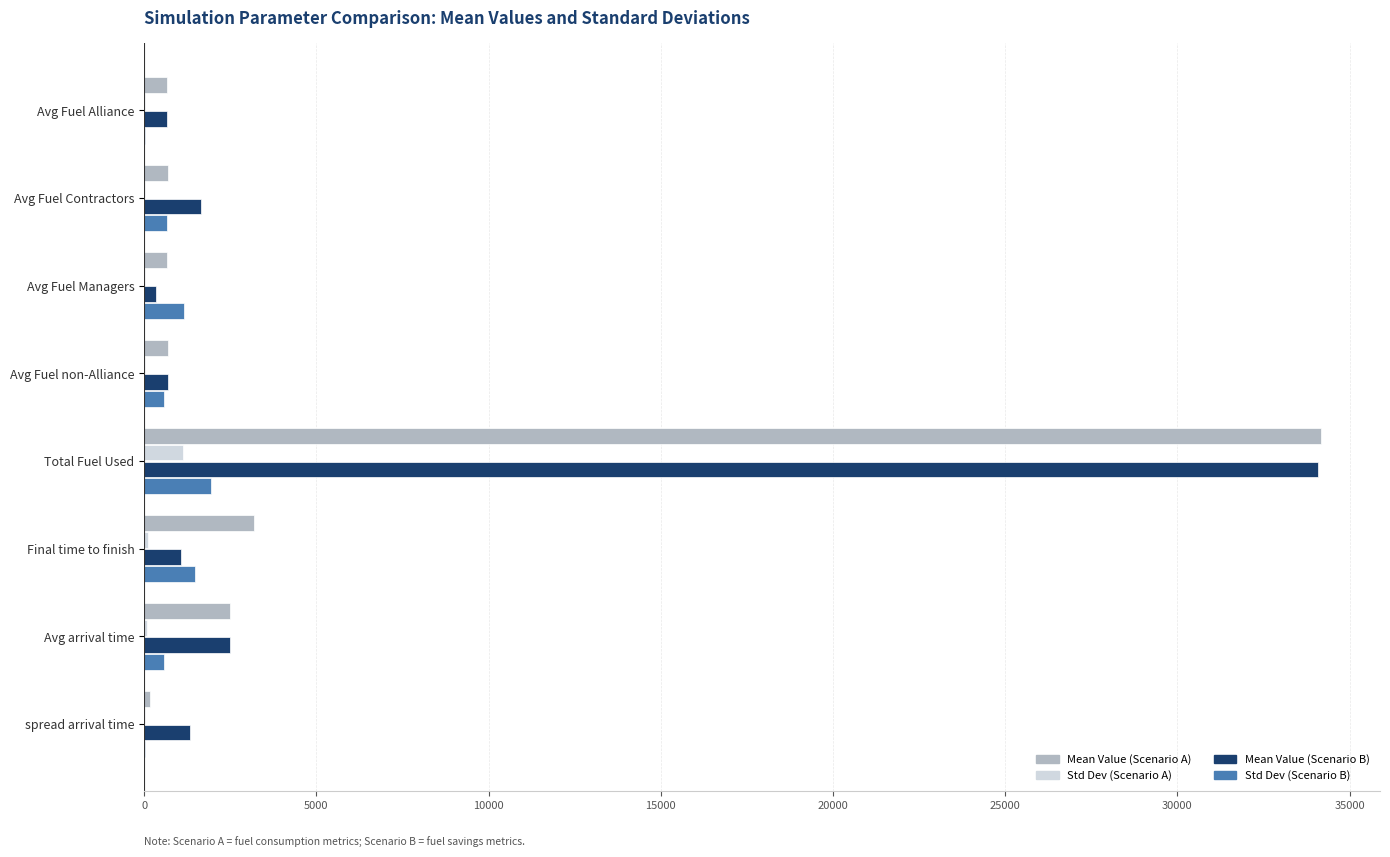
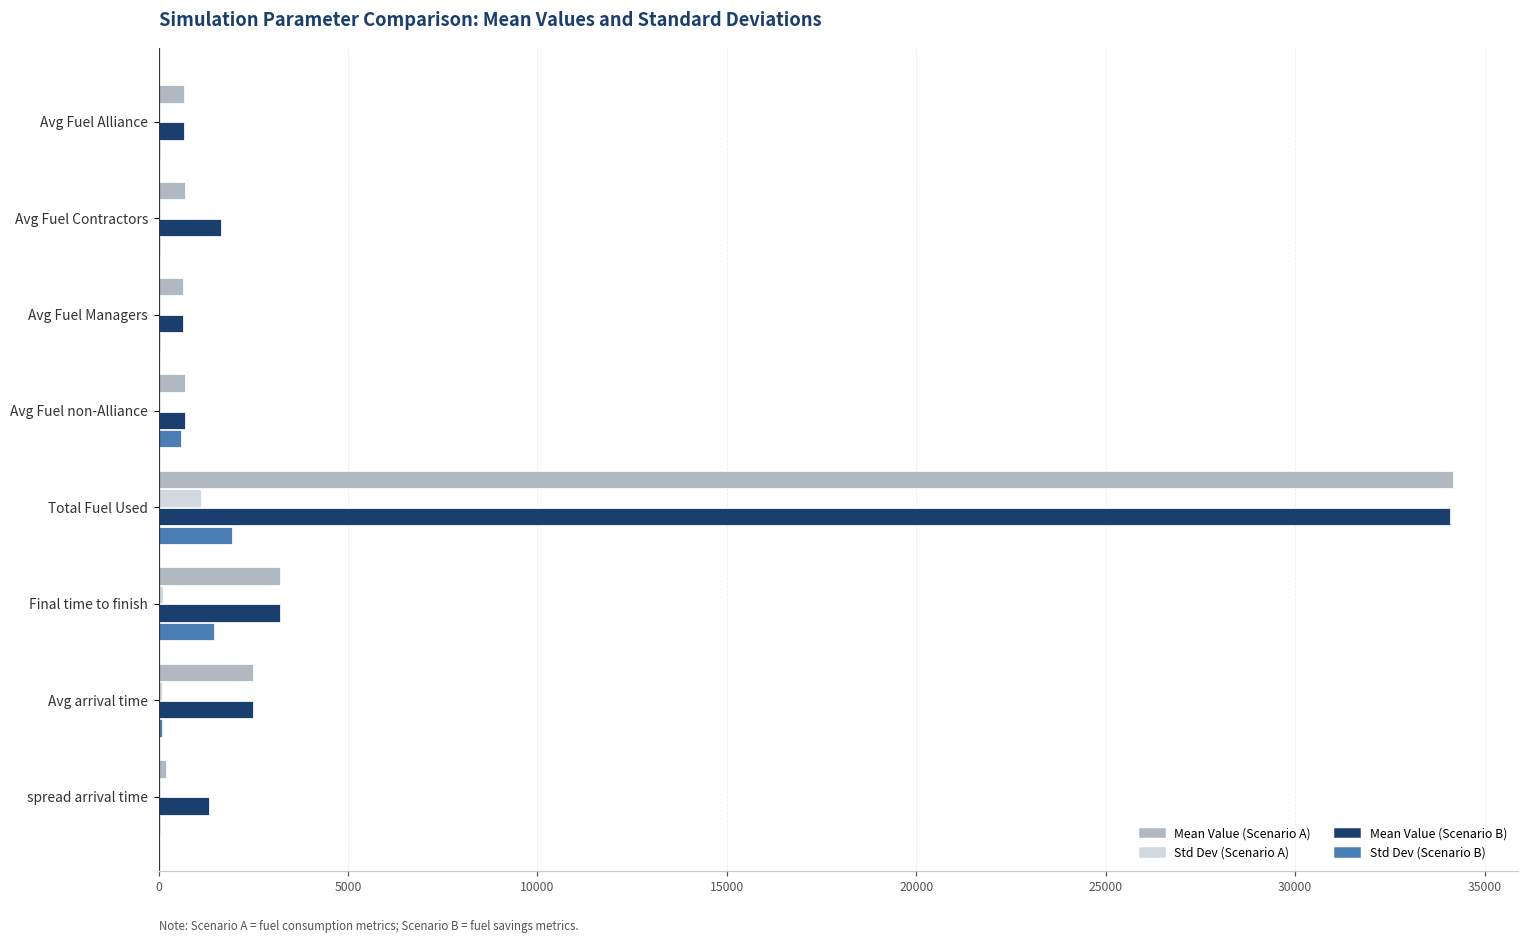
Std Dev (Scenario B), Avg Fuel Contractors: 700 -> 0
Mean Value (Scenario B), Avg Fuel Managers: 300 -> 600
Std Dev (Scenario B), Avg Fuel Managers: 1200 -> 0
Mean Value (Scenario B), Final time to finish: 1100 -> 3200
Std Dev (Scenario B), Avg arrival time: 600 -> 100
